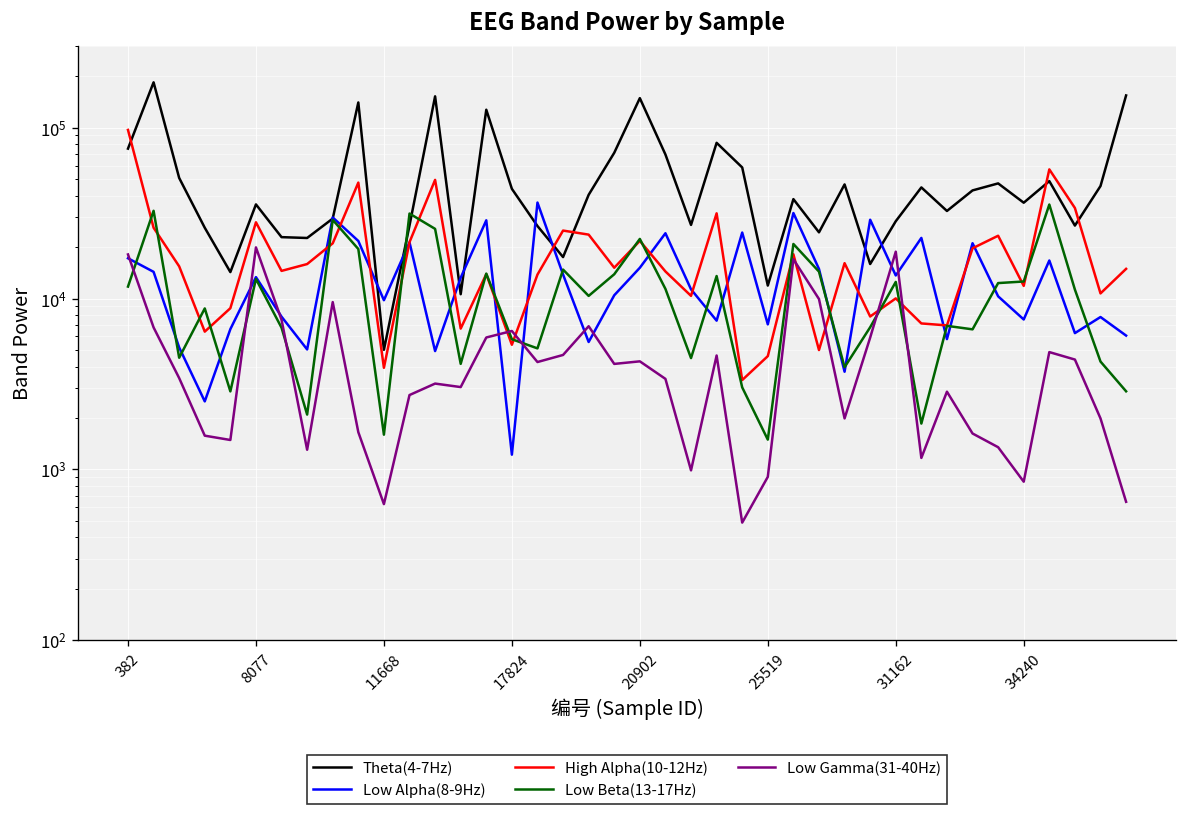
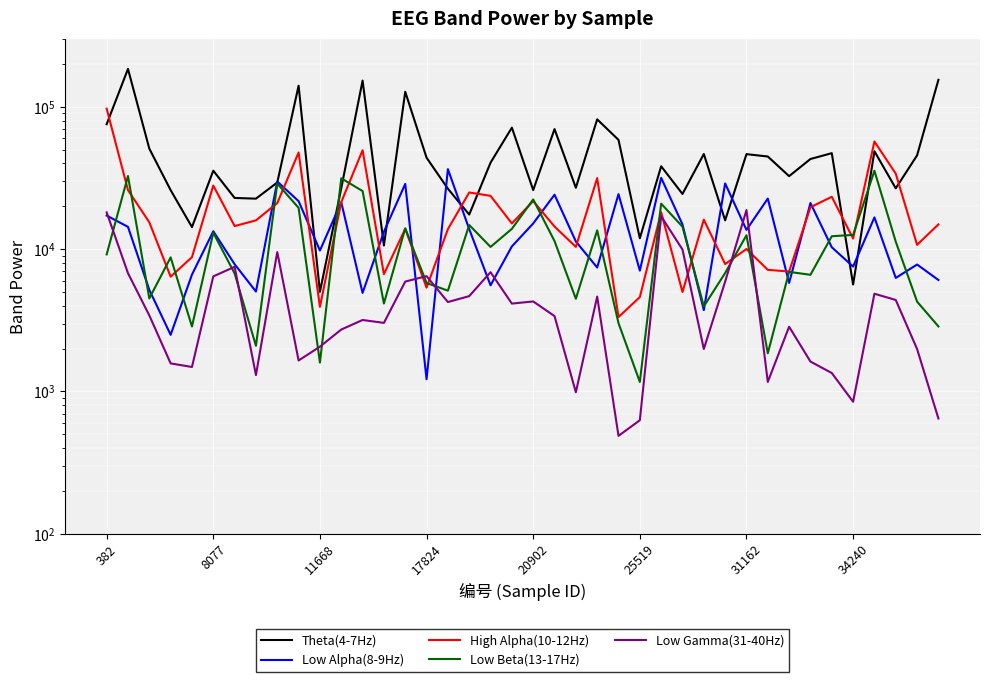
Low Beta(13-17Hz), 382: 12000 -> 9000
Low Gamma(31-40Hz), 8077: 20000 -> 6000
Low Gamma(31-40Hz), 11668: 600 -> 2100
Theta(4-7Hz), 20902: 150000 -> 26000
Low Beta(13-17Hz), 25519: 1500 -> 1200
Low Gamma(31-40Hz), 25519: 900 -> 600
Theta(4-7Hz), 31162: 28000 -> 46000
Theta(4-7Hz), 34240: 36000 -> 5600
